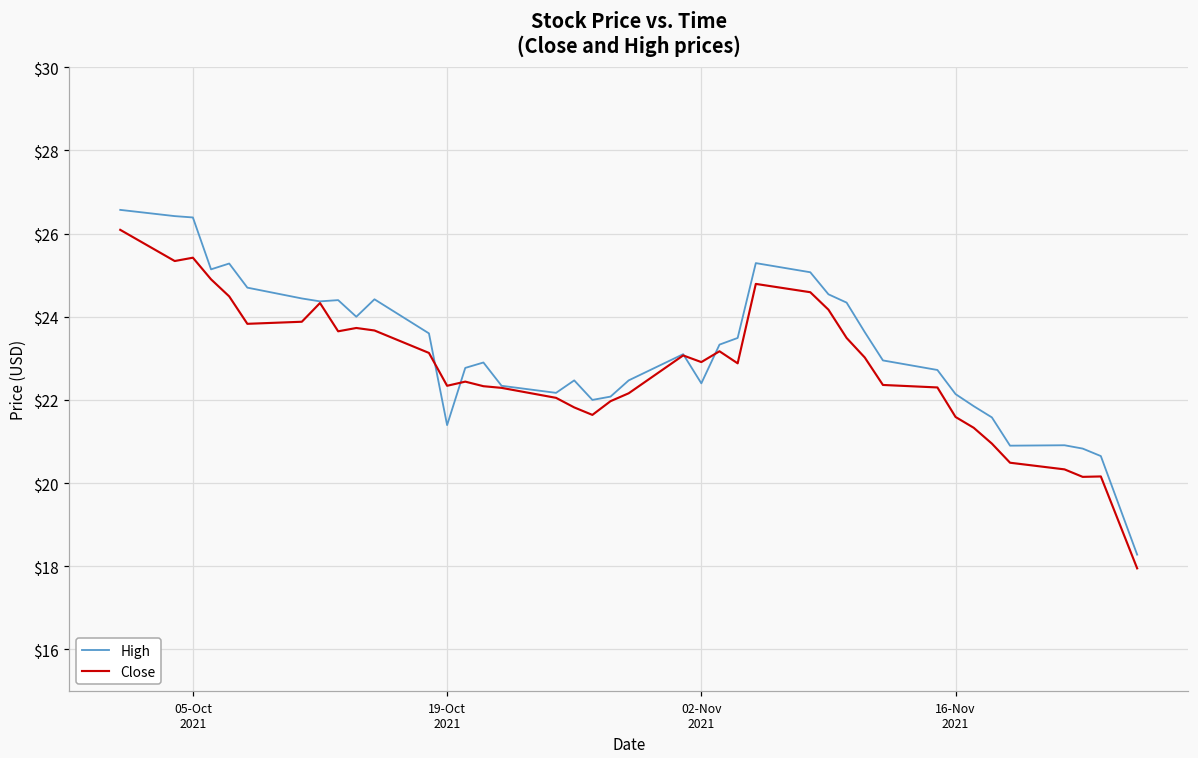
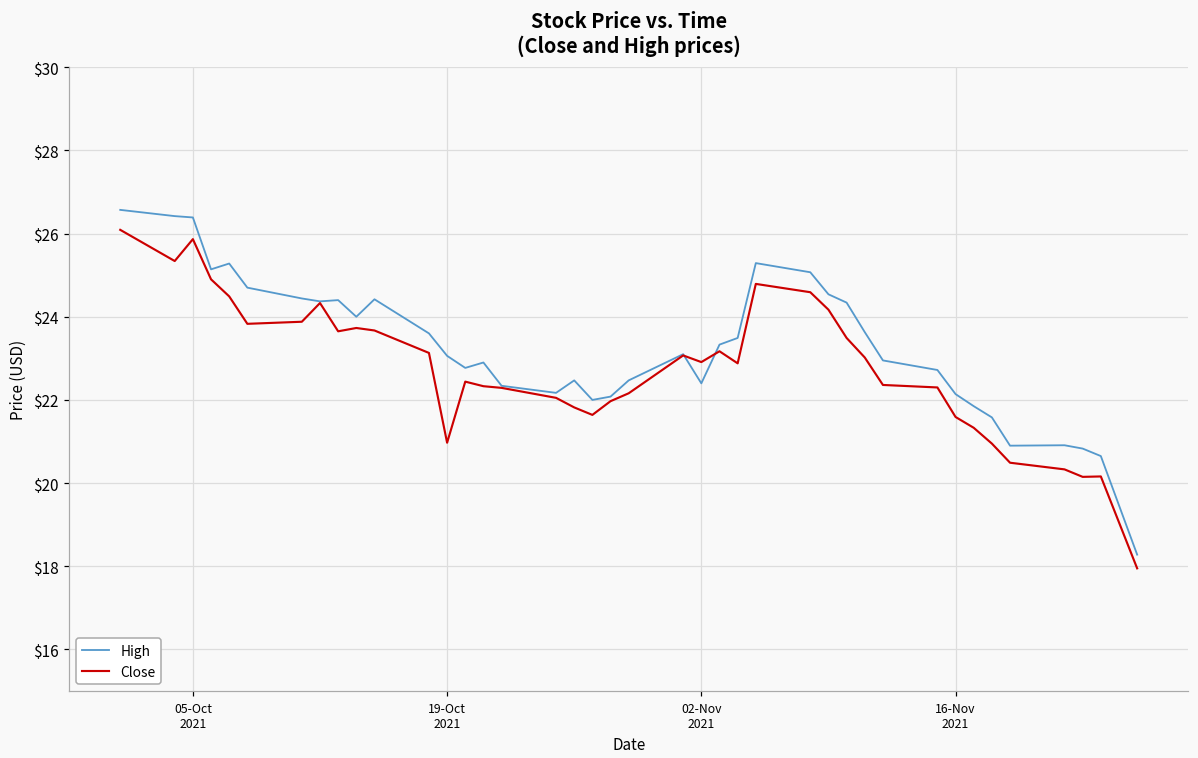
Close, 05-Oct 2021: $25.4 -> $25.9
High, 19-Oct 2021: $21.4 -> $23.1
Close, 19-Oct 2021: $22.3 -> $21.0
